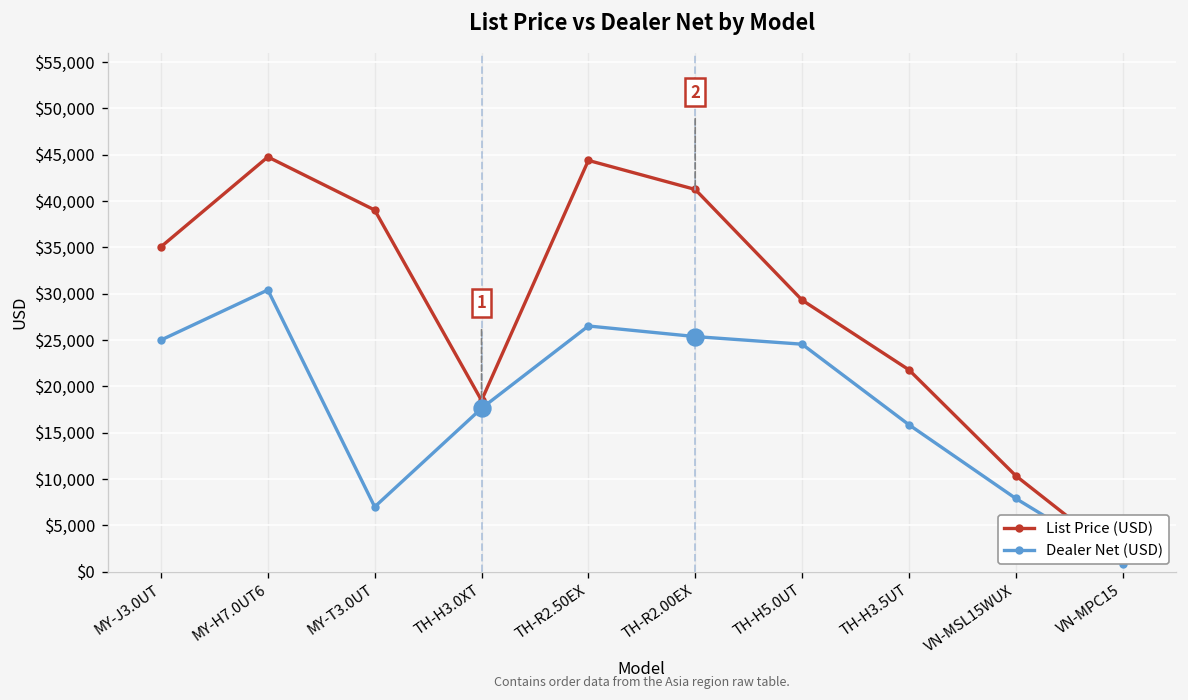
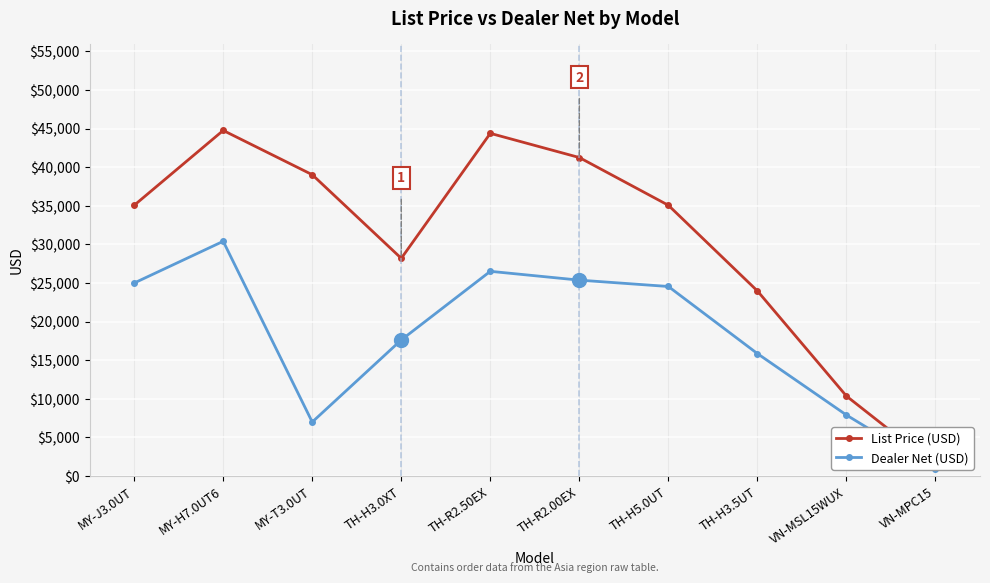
List Price (USD), TH-H3.0XT: $18,000 -> $28,000
List Price (USD), TH-H5.0UT: $29,000 -> $35,000
List Price (USD), TH-H3.5UT: $22,000 -> $24,000
